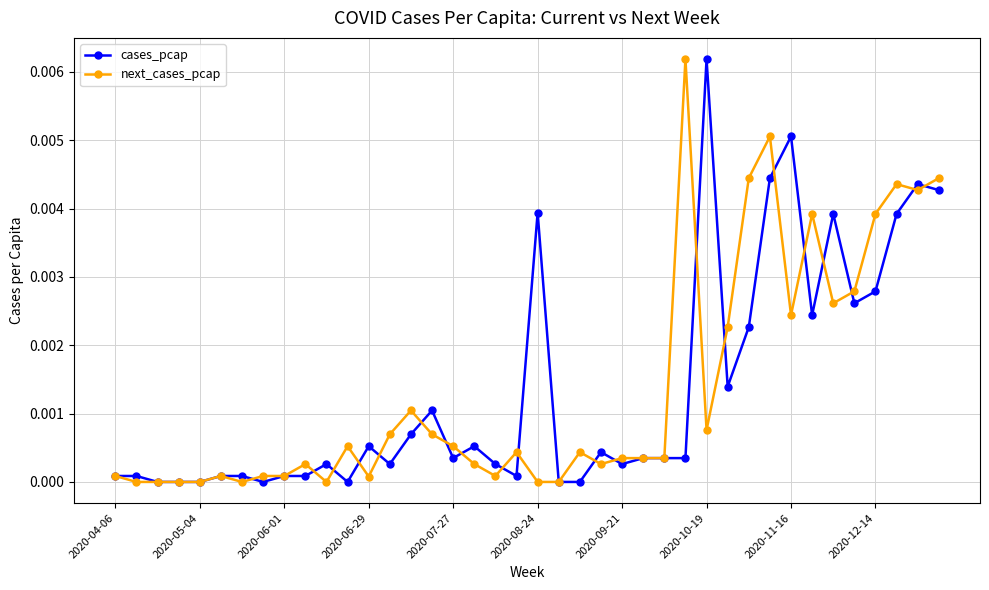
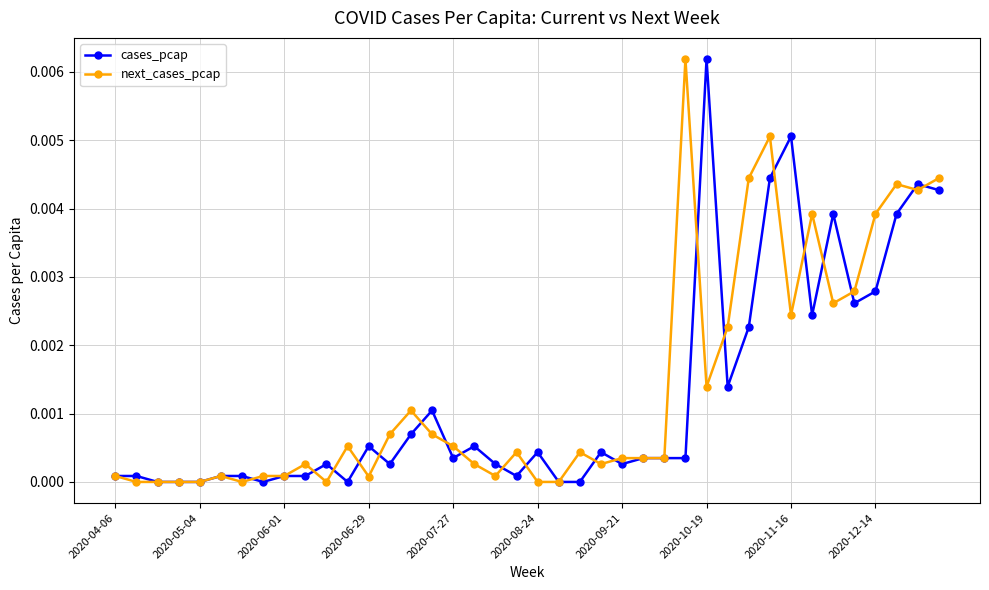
cases_pcap, 2020-08-24: 0.0039 -> 0.0004
next_cases_pcap, 2020-10-19: 0.0008 -> 0.0014
